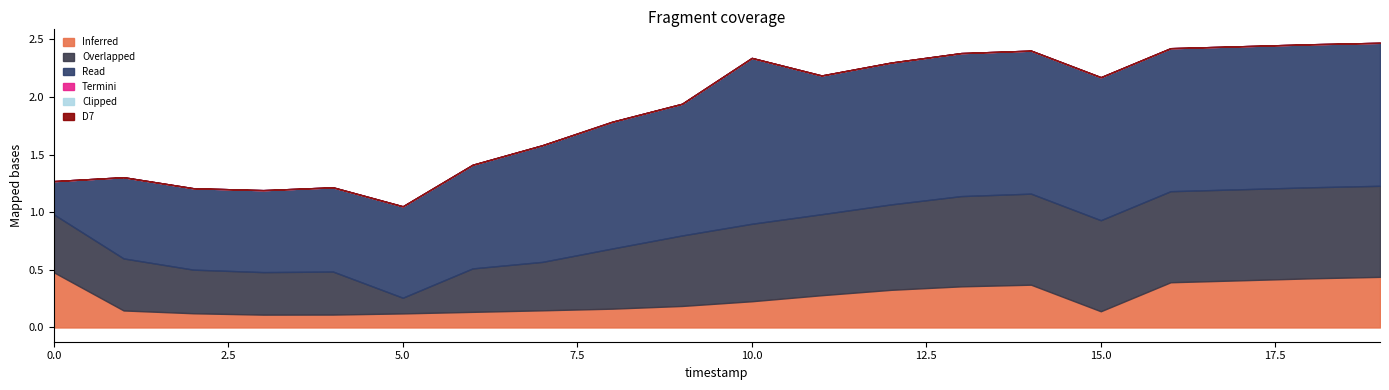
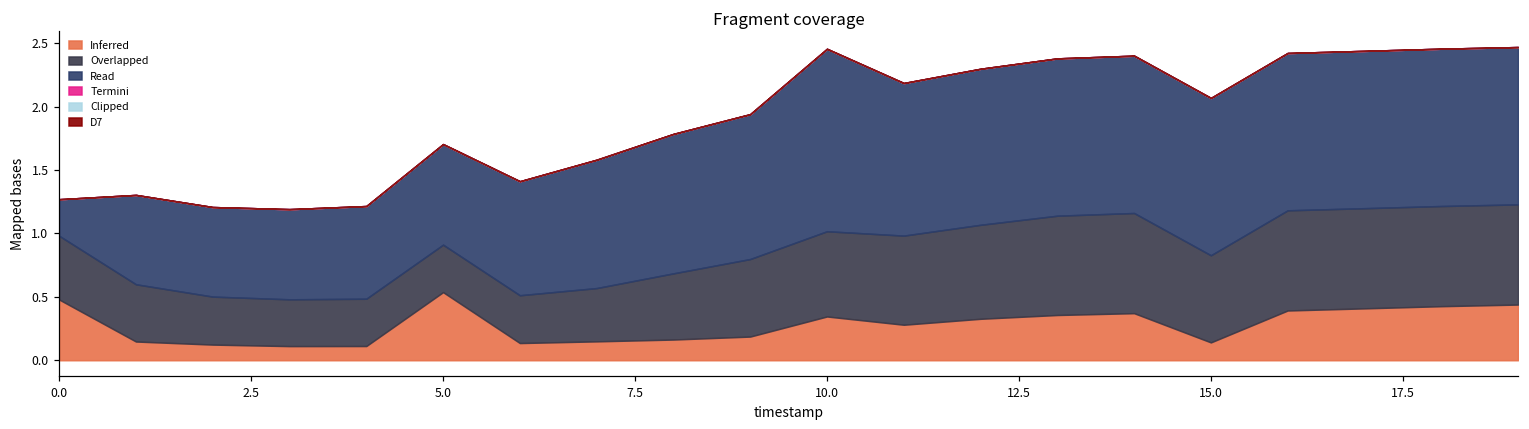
Inferred, 5.0: 0.12 -> 0.54
Overlapped, 5.0: 0.14 -> 0.37
Inferred, 10.0: 0.23 -> 0.35
Overlapped, 15.0: 0.79 -> 0.69
